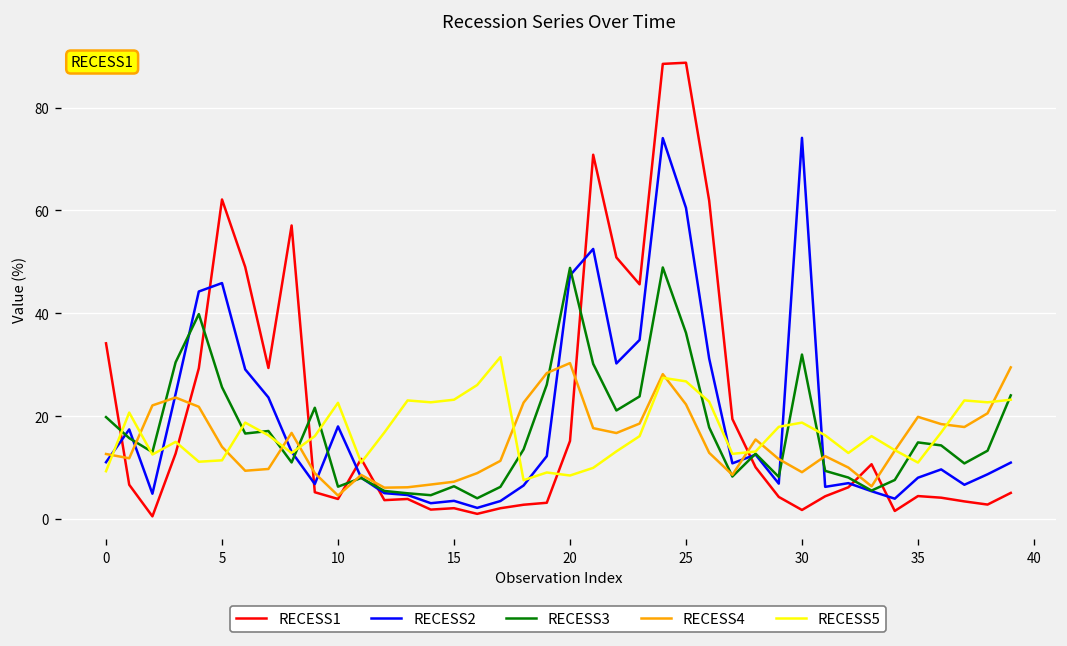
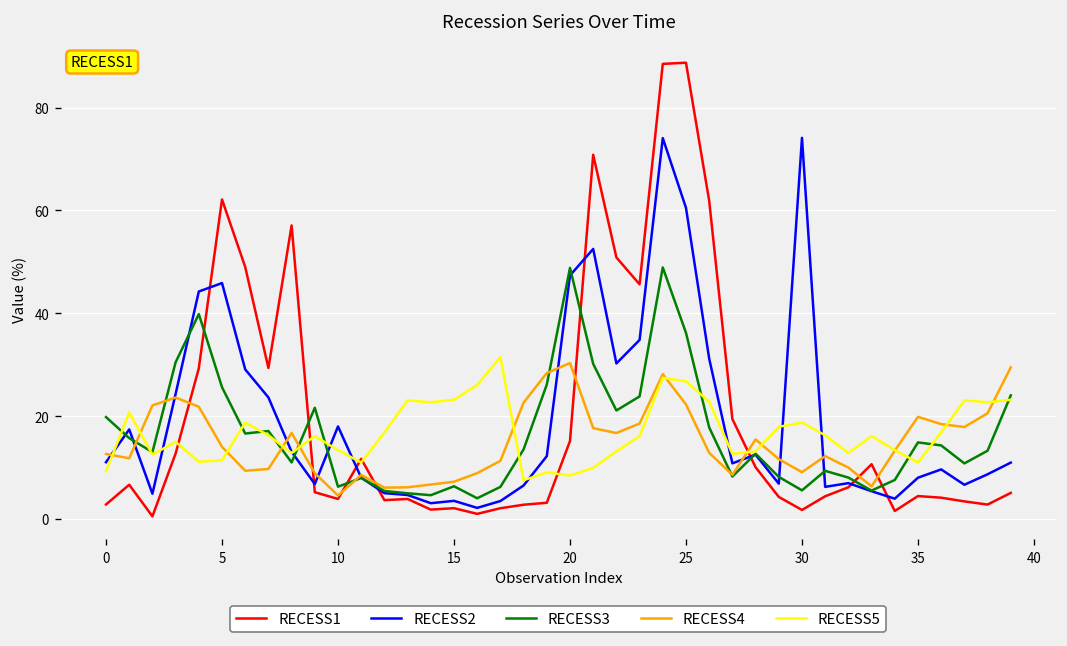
RECESS1, 0: 34 -> 3
RECESS5, 10: 23 -> 13
RECESS3, 30: 32 -> 6
